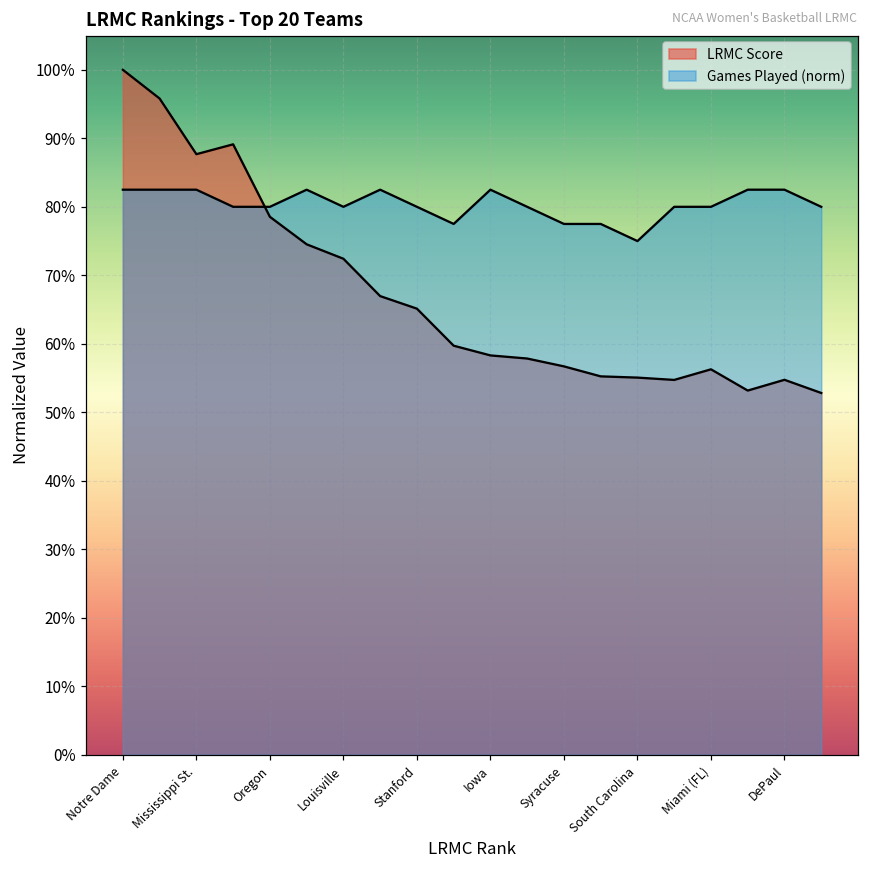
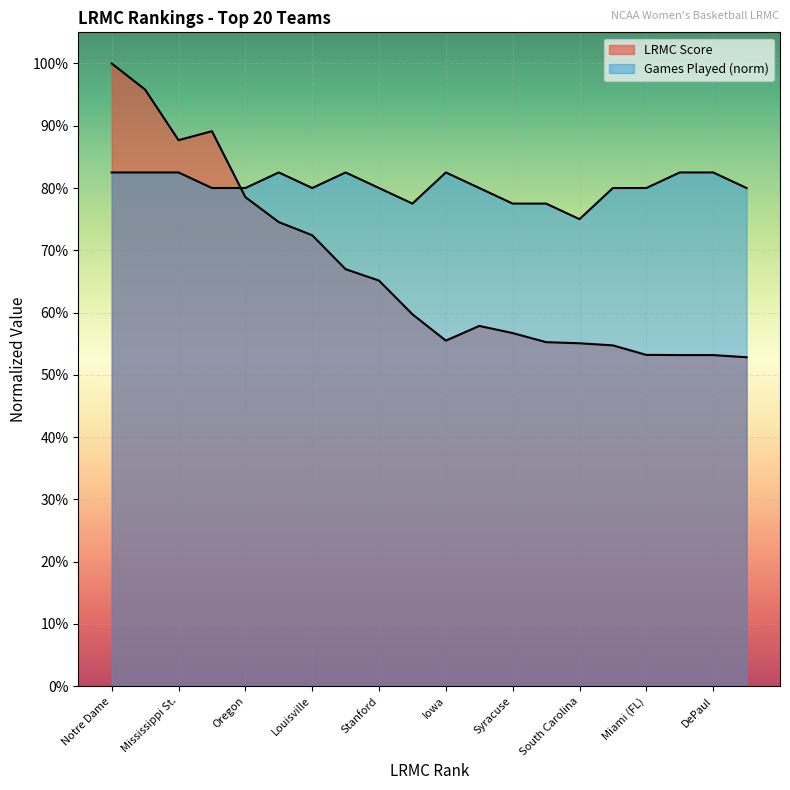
LRMC Score, Iowa: 58% -> 55%
LRMC Score, Miami (FL): 56% -> 53%
LRMC Score, DePaul: 55% -> 53%
